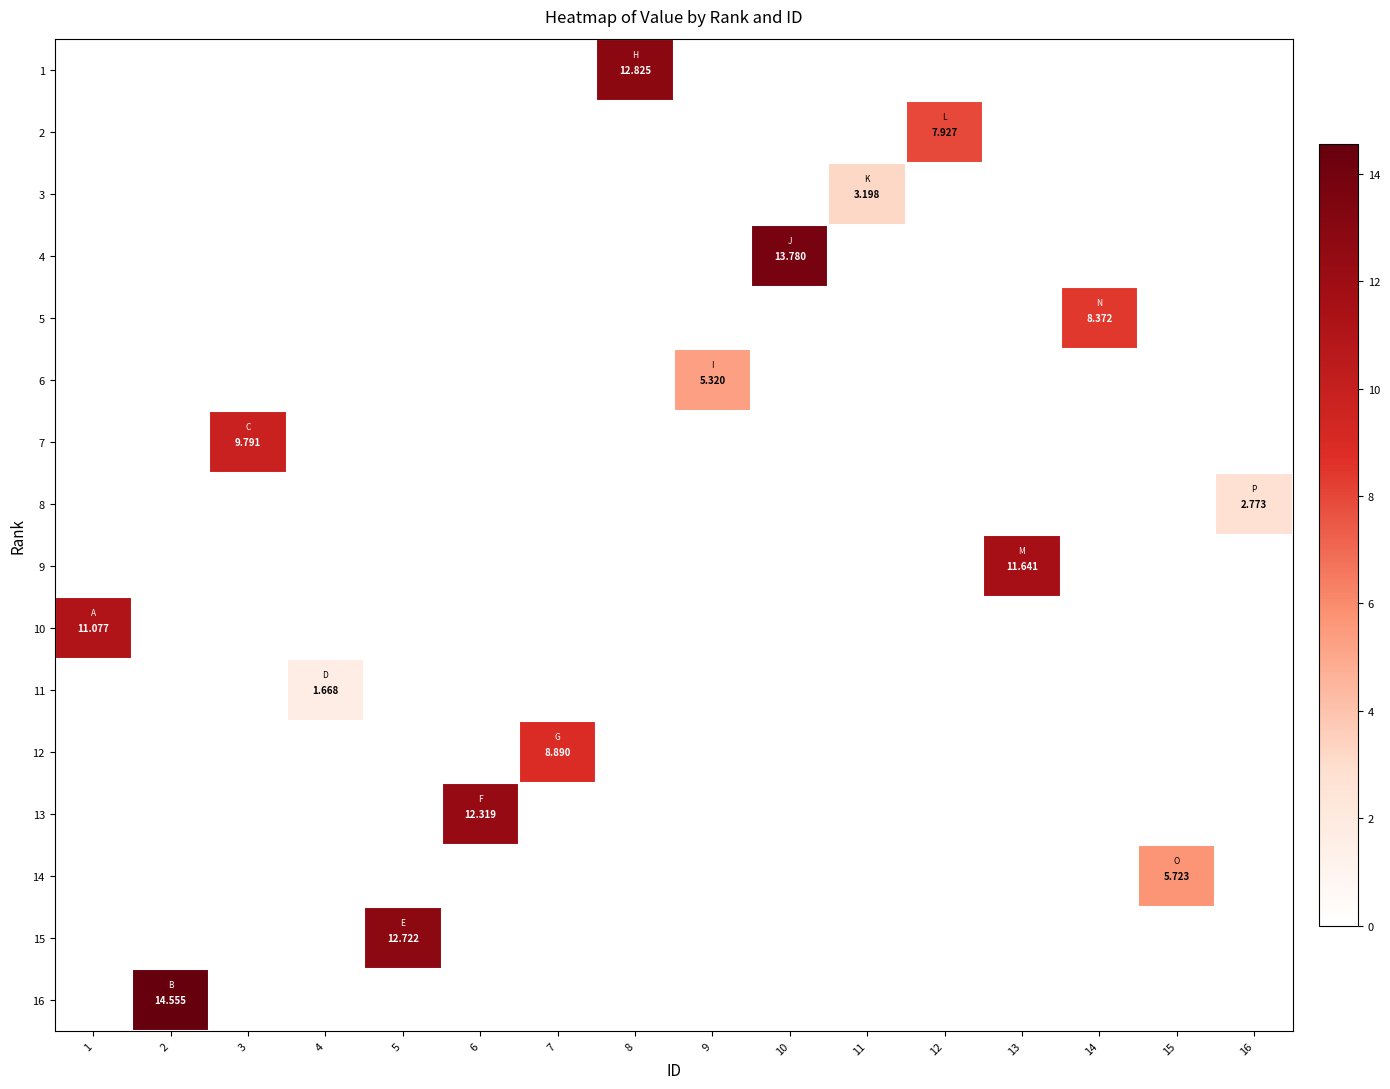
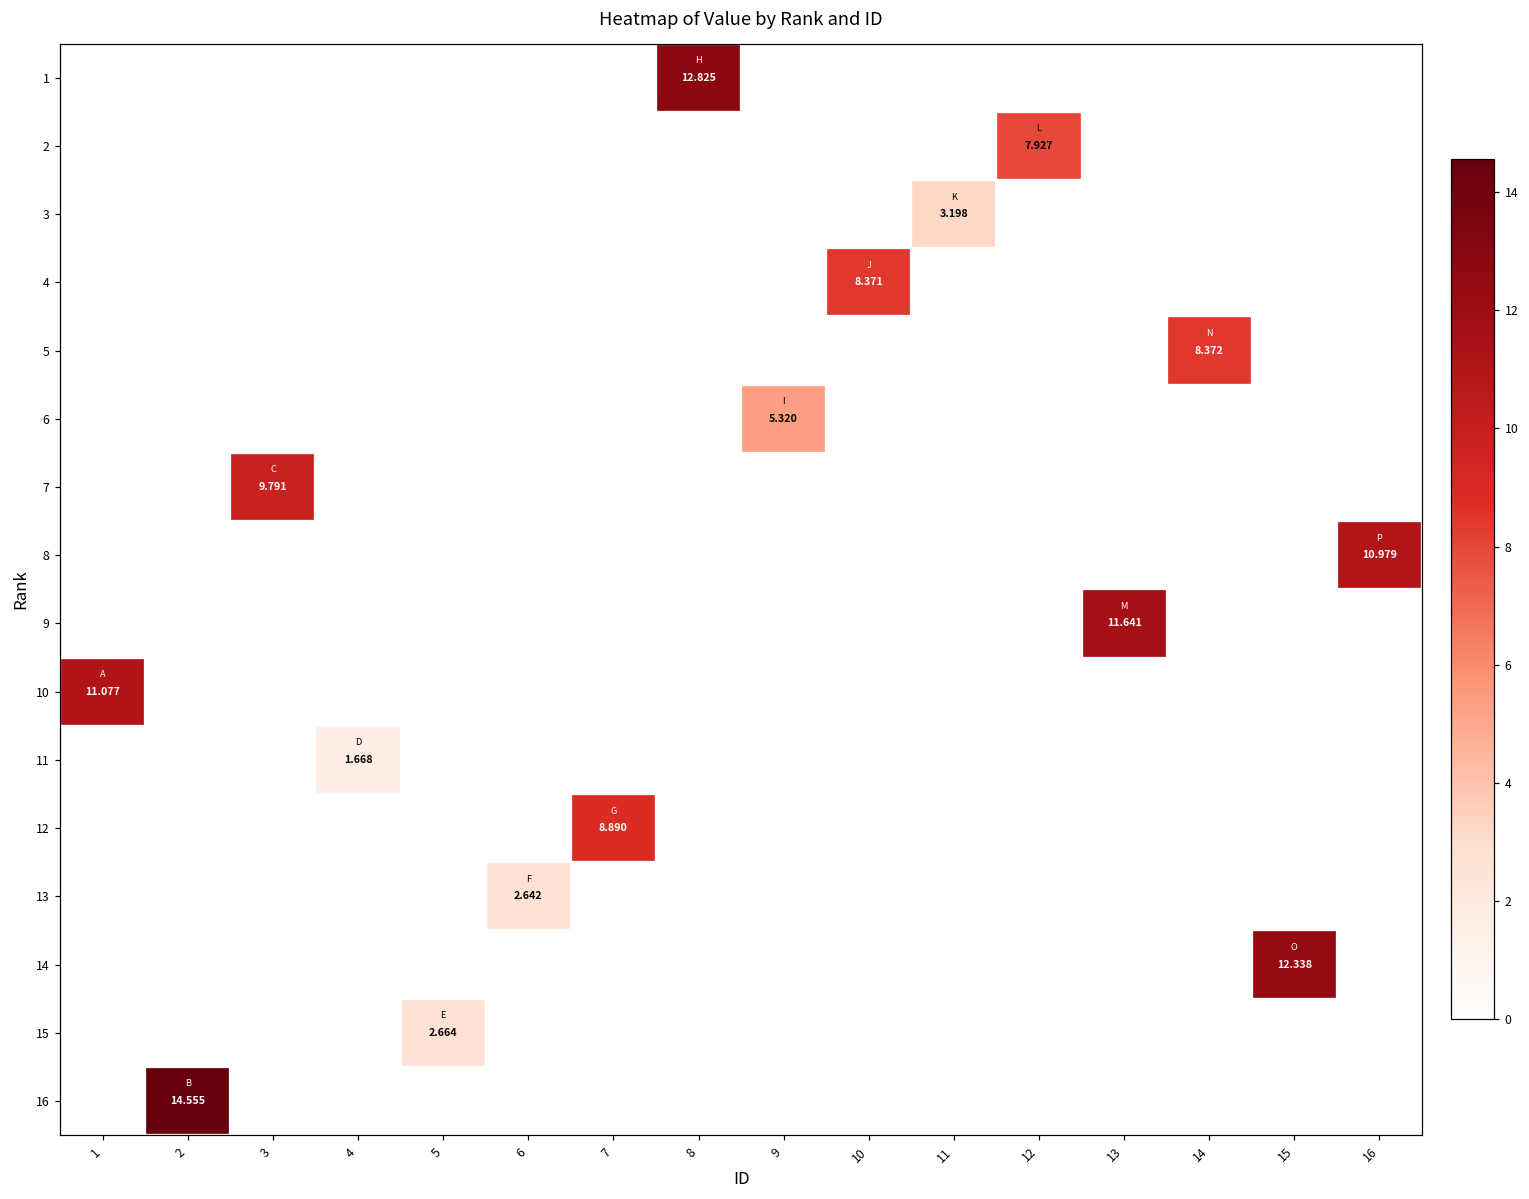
4, 10: 13.780 -> 8.371
8, 16: 2.773 -> 10.979
13, 6: 12.319 -> 2.642
14, 15: 5.723 -> 12.338
15, 5: 12.722 -> 2.664
